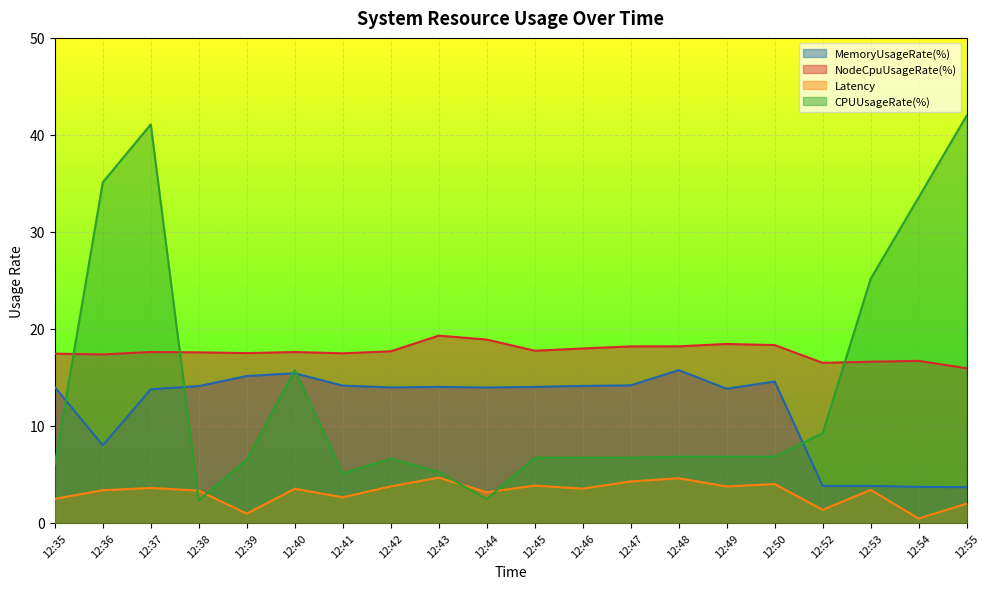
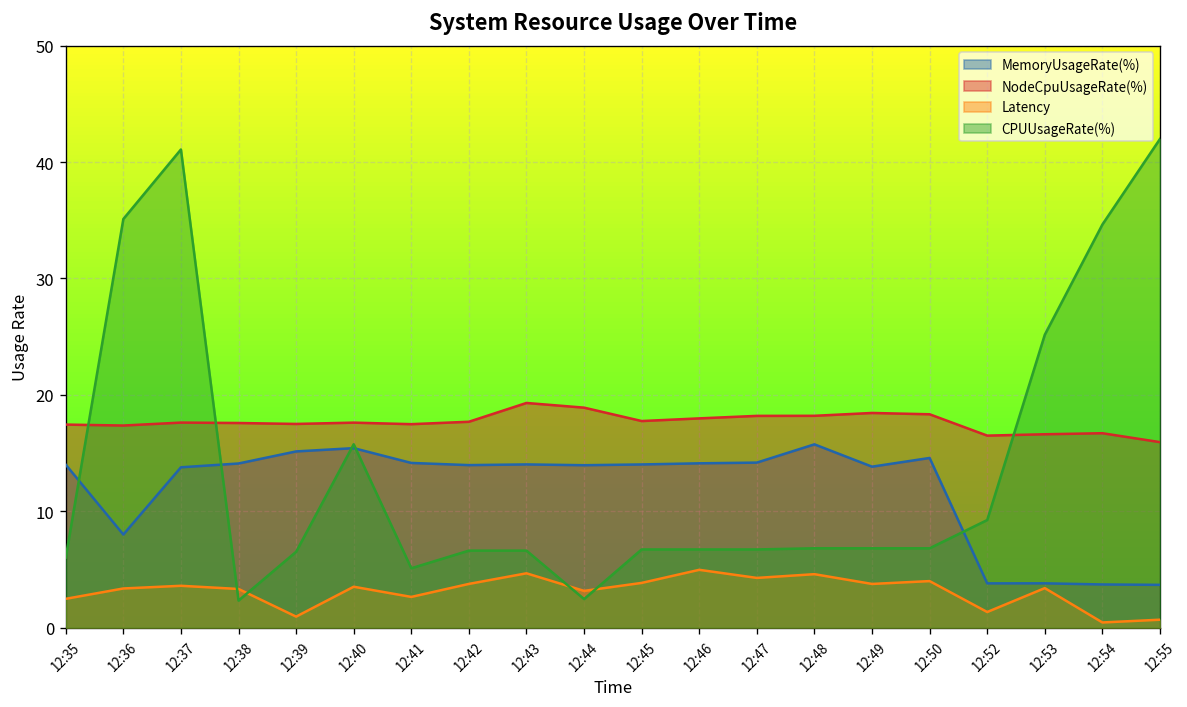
CPUUsageRate(%), 12:43: 5 -> 7
Latency, 12:46: 4 -> 5
CPUUsageRate(%), 12:54: 34 -> 35
Latency, 12:55: 2 -> 1
